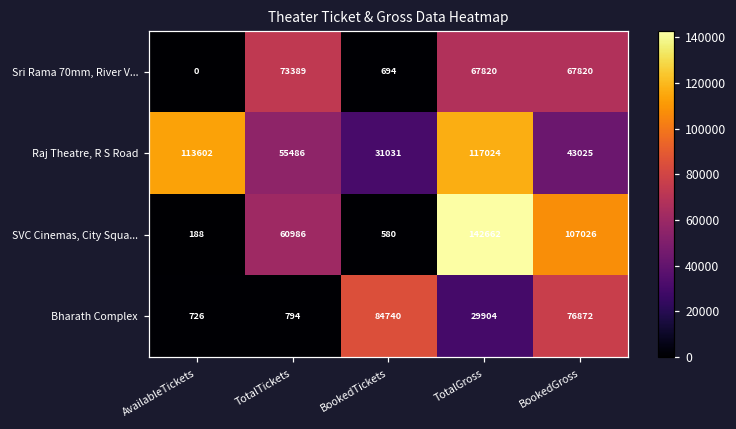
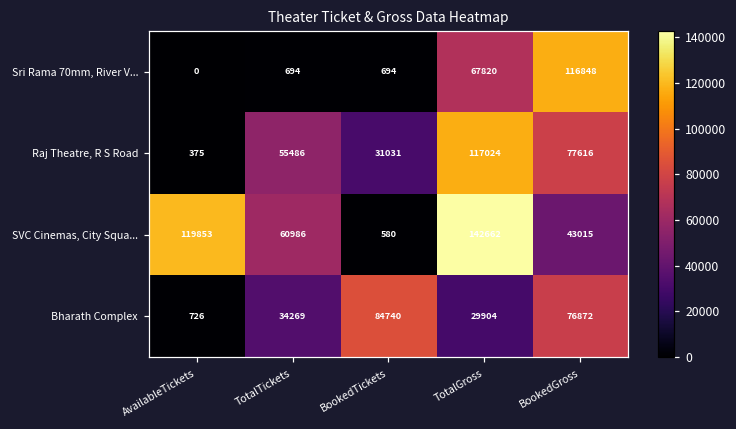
Sri Rama 70mm, River V..., TotalTickets: 73389 -> 694
Sri Rama 70mm, River V..., BookedGross: 67820 -> 116848
Raj Theatre, R S Road, AvailableTickets: 113602 -> 375
Raj Theatre, R S Road, BookedGross: 43025 -> 77616
SVC Cinemas, City Squa..., AvailableTickets: 188 -> 119853
SVC Cinemas, City Squa..., BookedGross: 107026 -> 43015
Bharath Complex, TotalTickets: 794 -> 34269
